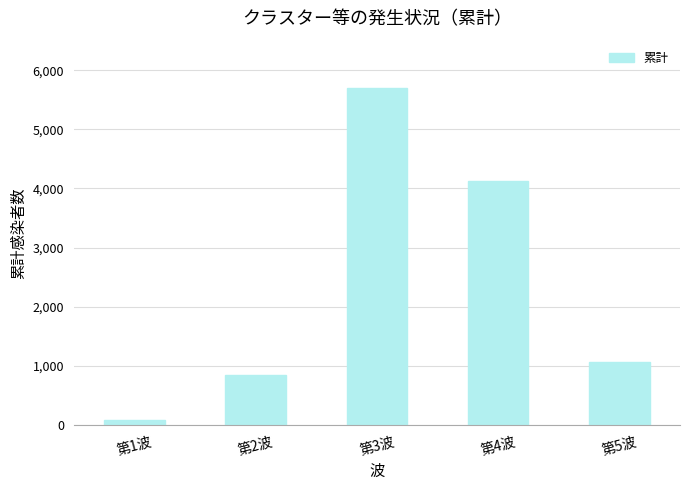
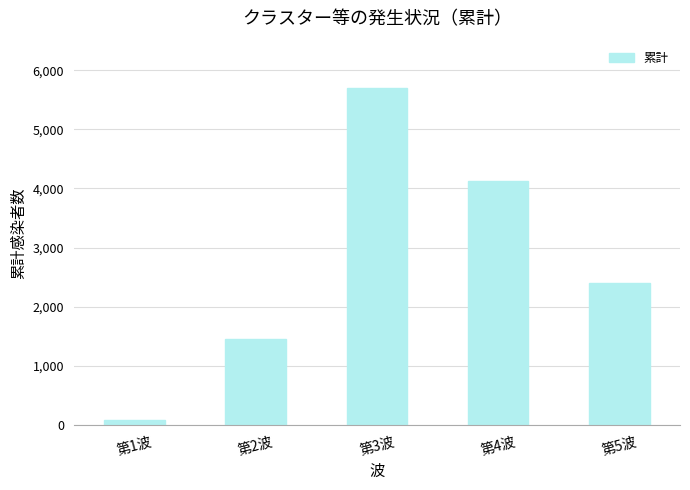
第2波: 800 -> 1,500
第5波: 1,100 -> 2,400
